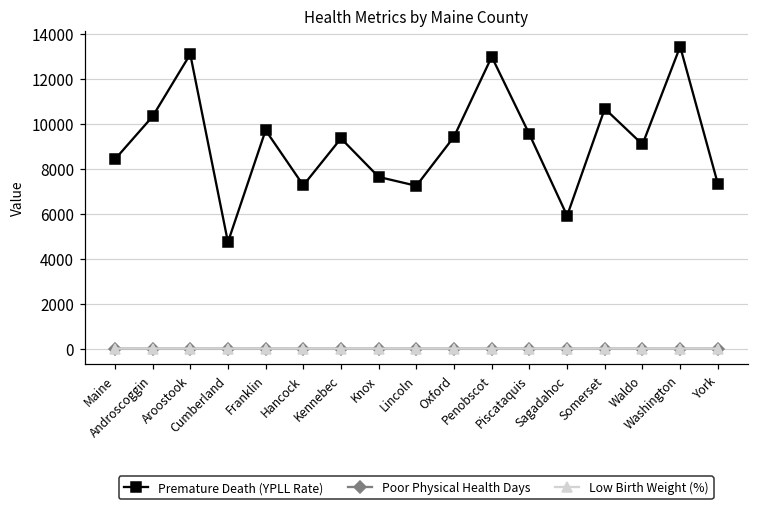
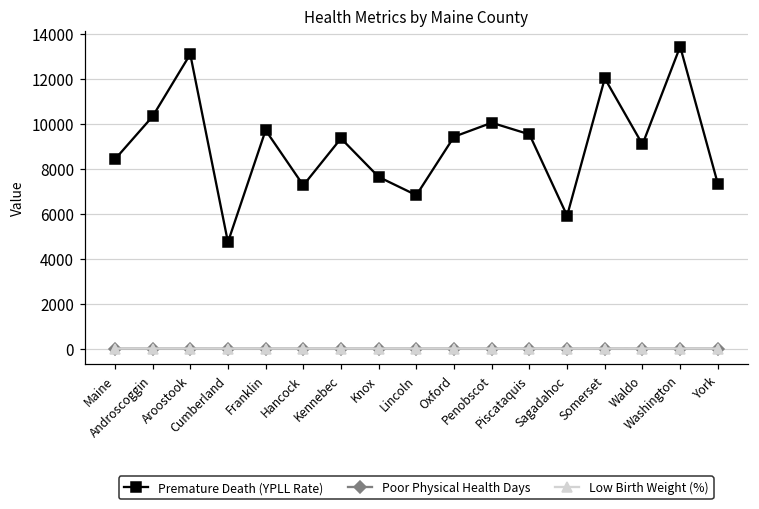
Premature Death (YPLL Rate), Lincoln: 7200 -> 6800
Premature Death (YPLL Rate), Penobscot: 13000 -> 10000
Premature Death (YPLL Rate), Somerset: 10700 -> 12000
